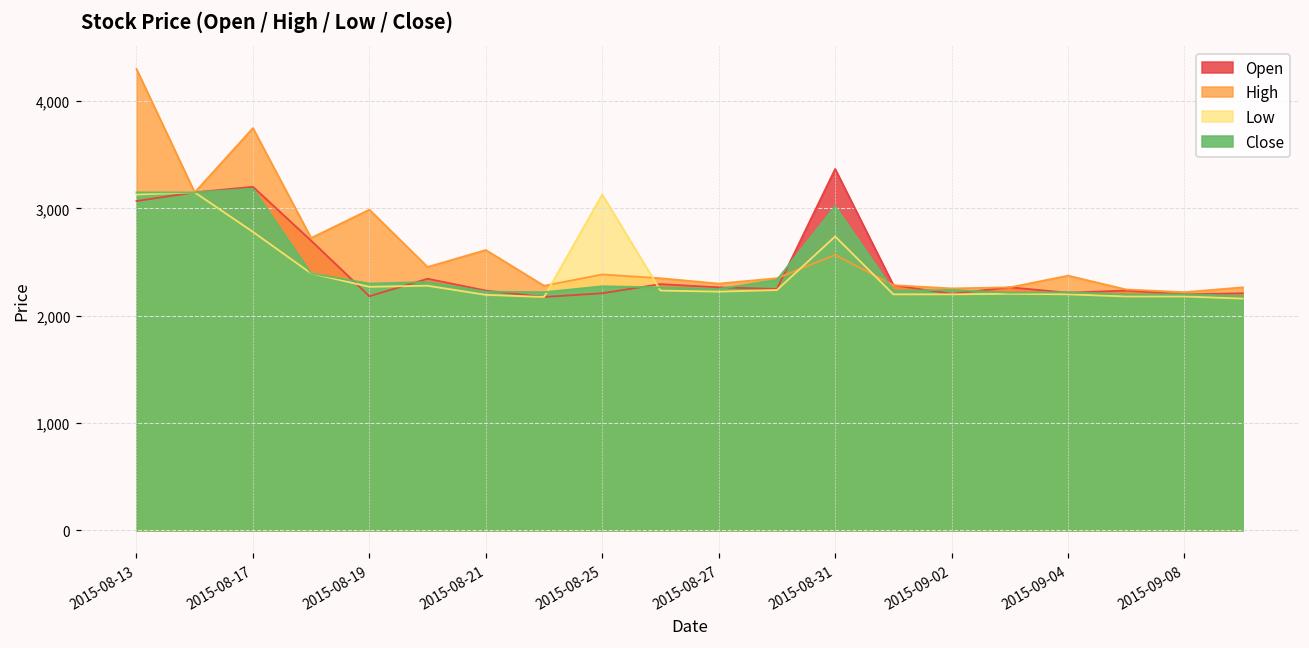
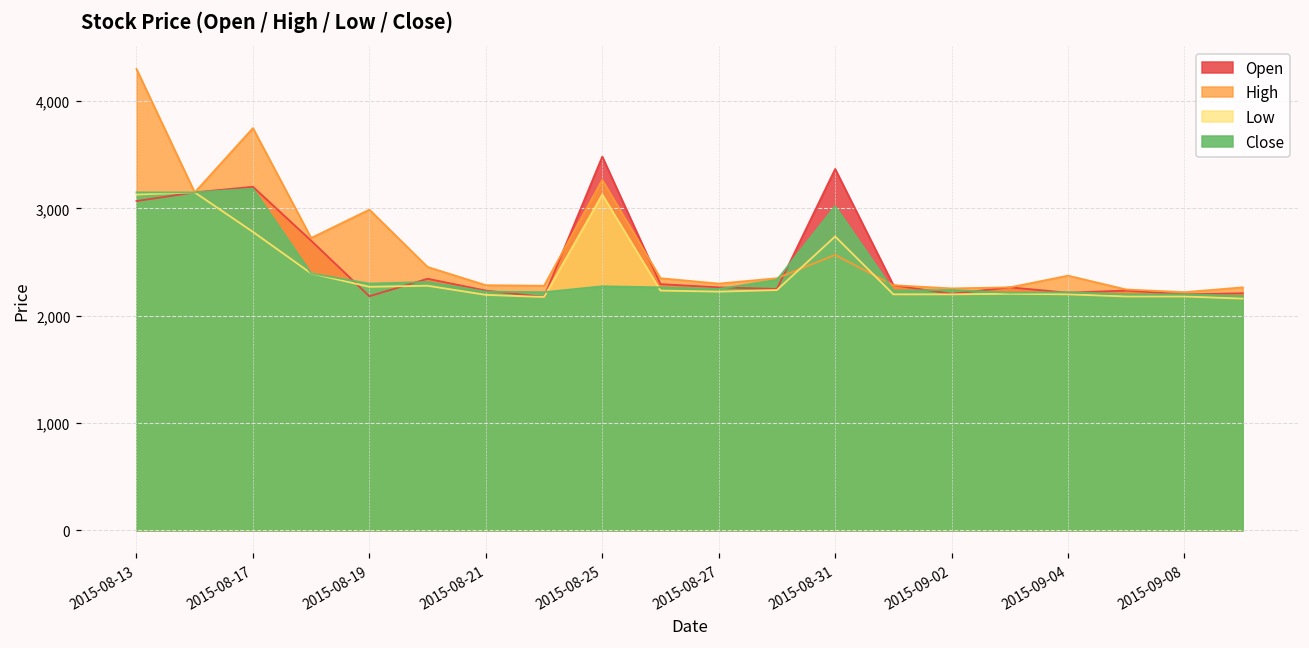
High, 2015-08-21: 2,600 -> 2,300
Open, 2015-08-25: 2,200 -> 3,500
High, 2015-08-25: 2,400 -> 3,300
